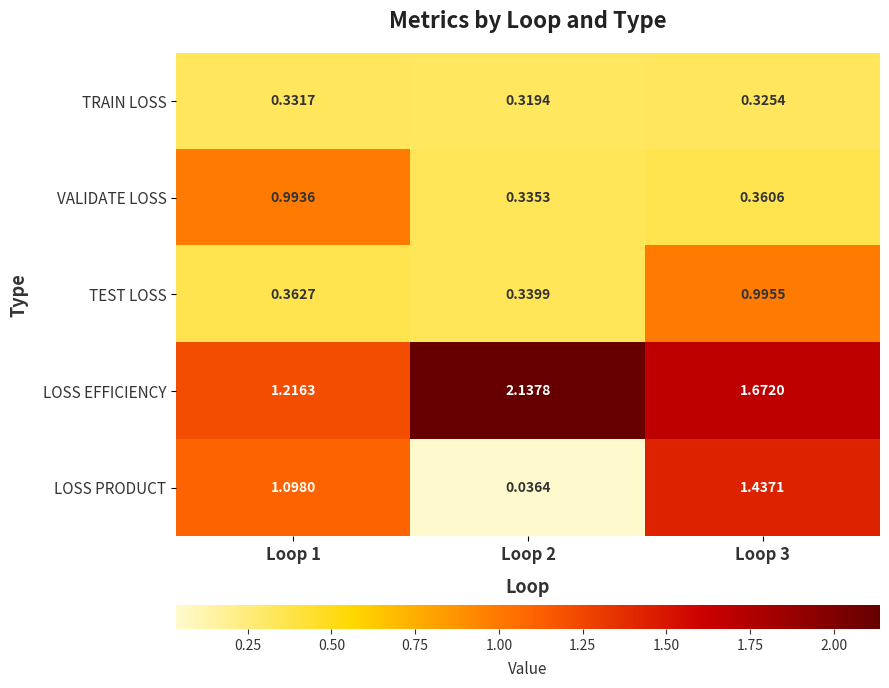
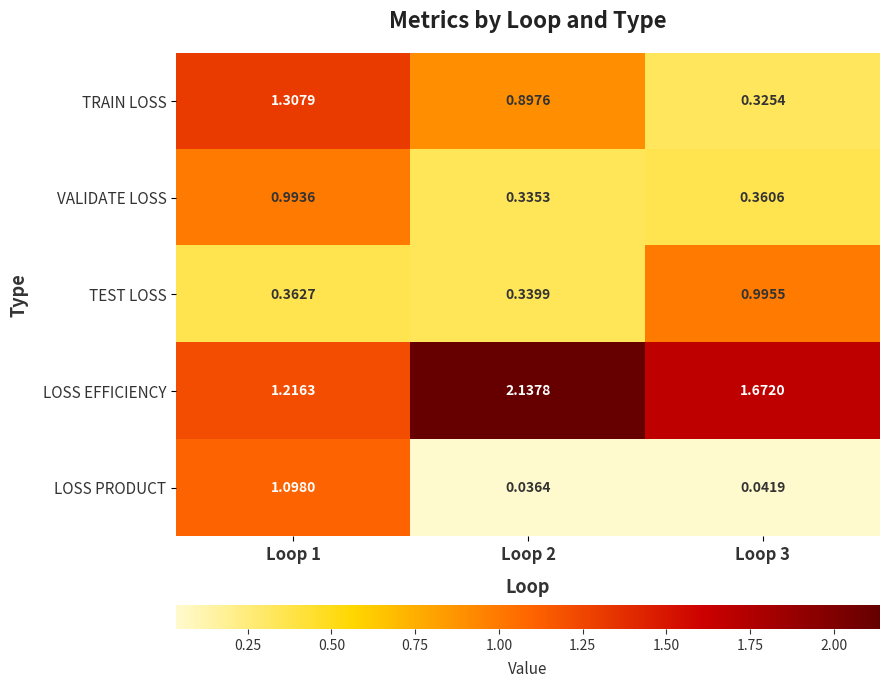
TRAIN LOSS, Loop 1: 0.3317 -> 1.3079
TRAIN LOSS, Loop 2: 0.3194 -> 0.8976
LOSS PRODUCT, Loop 3: 1.4371 -> 0.0419
